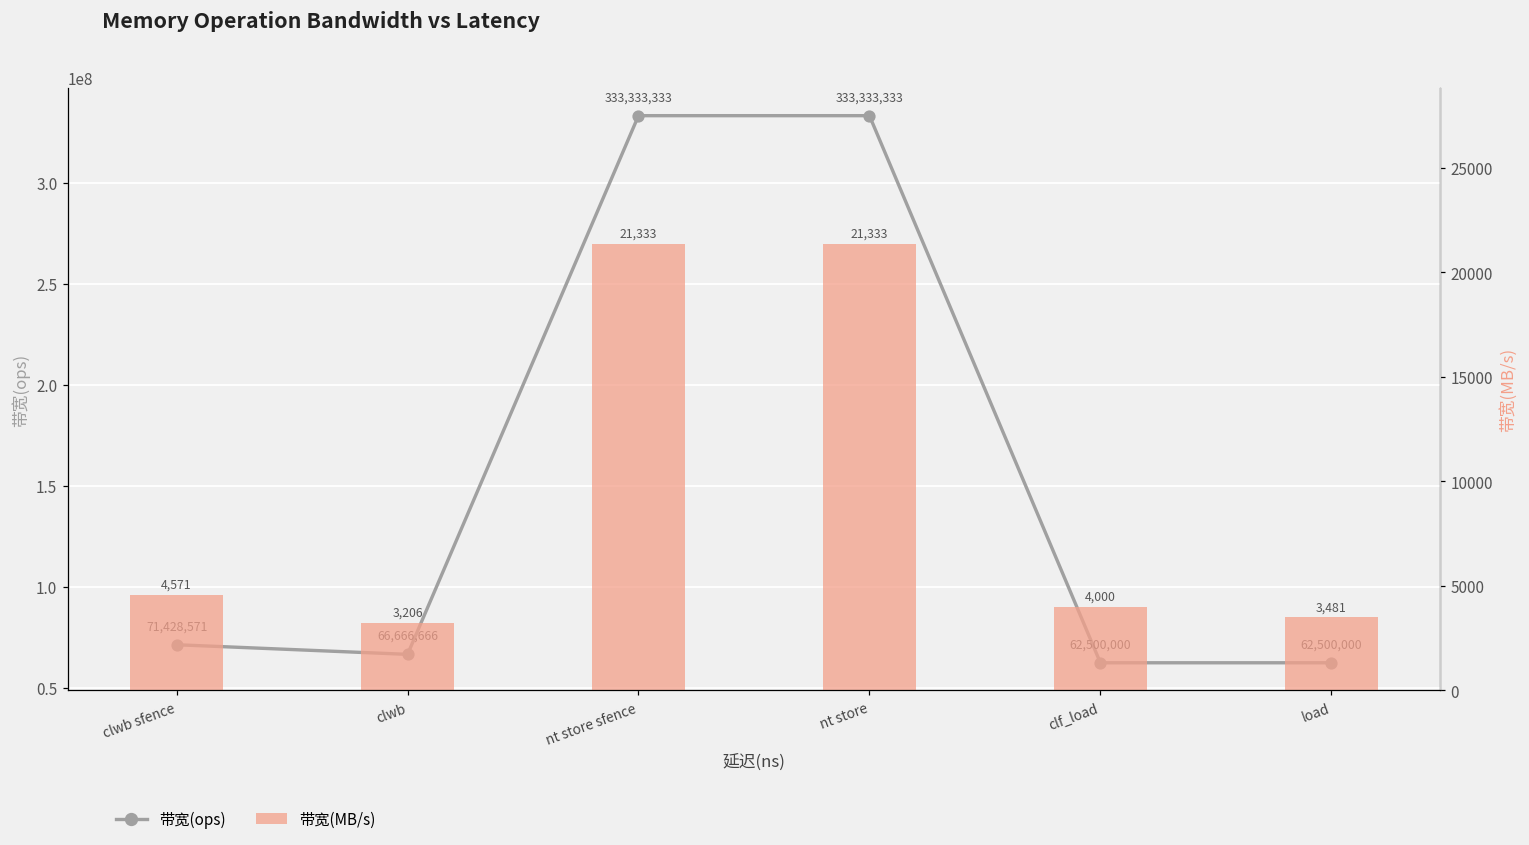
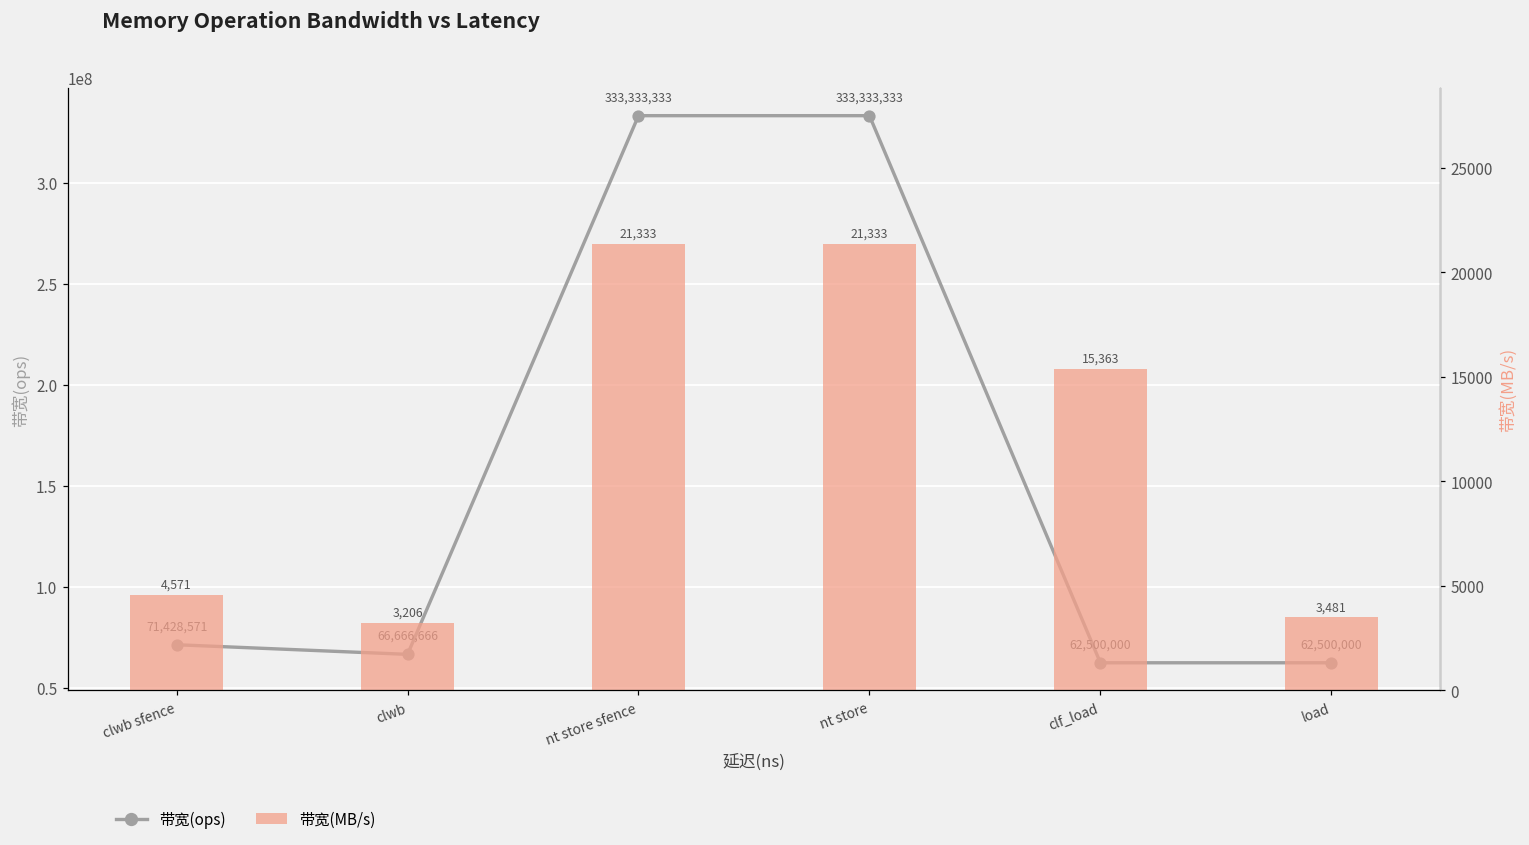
带宽(MB/s), clf_load: 4,000 -> 15,363
